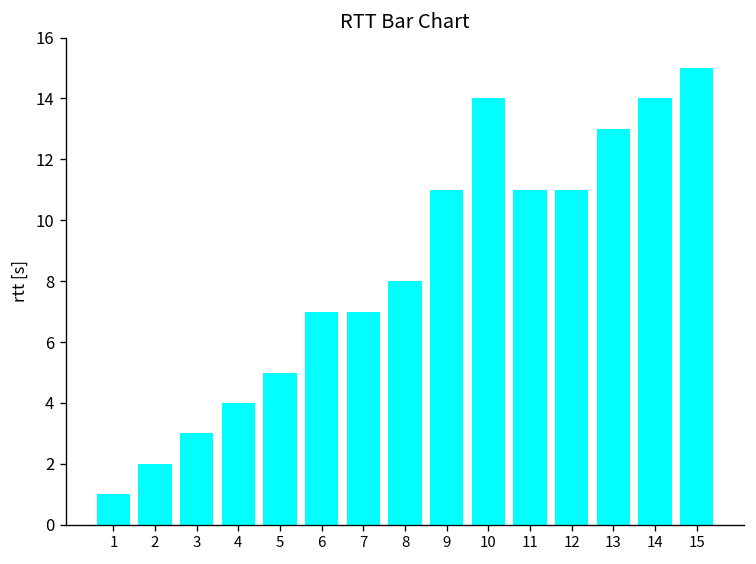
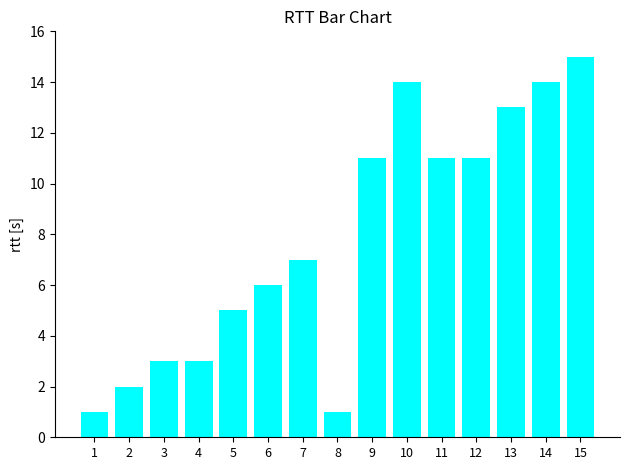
4: 4 -> 3
6: 7 -> 6
8: 8 -> 1
